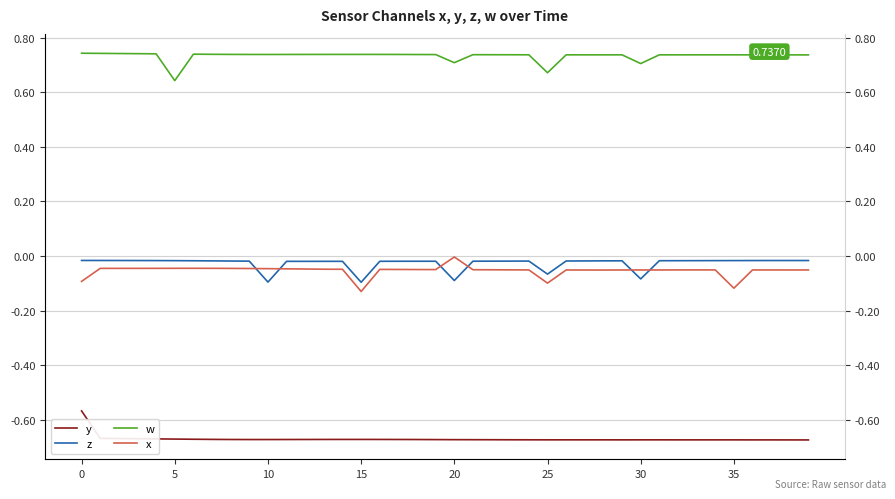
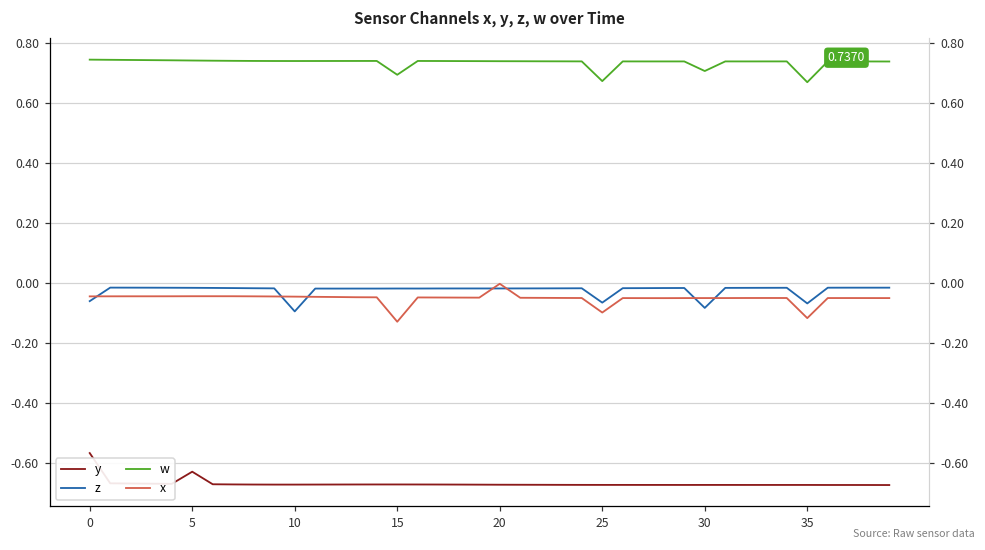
z, 0: -0.02 -> -0.06
x, 0: -0.09 -> -0.05
y, 5: -0.67 -> -0.63
w, 5: 0.64 -> 0.74
z, 15: -0.10 -> -0.02
w, 15: 0.74 -> 0.69
z, 20: -0.09 -> -0.02
w, 20: 0.71 -> 0.74
z, 35: -0.02 -> -0.07
w, 35: 0.74 -> 0.67
